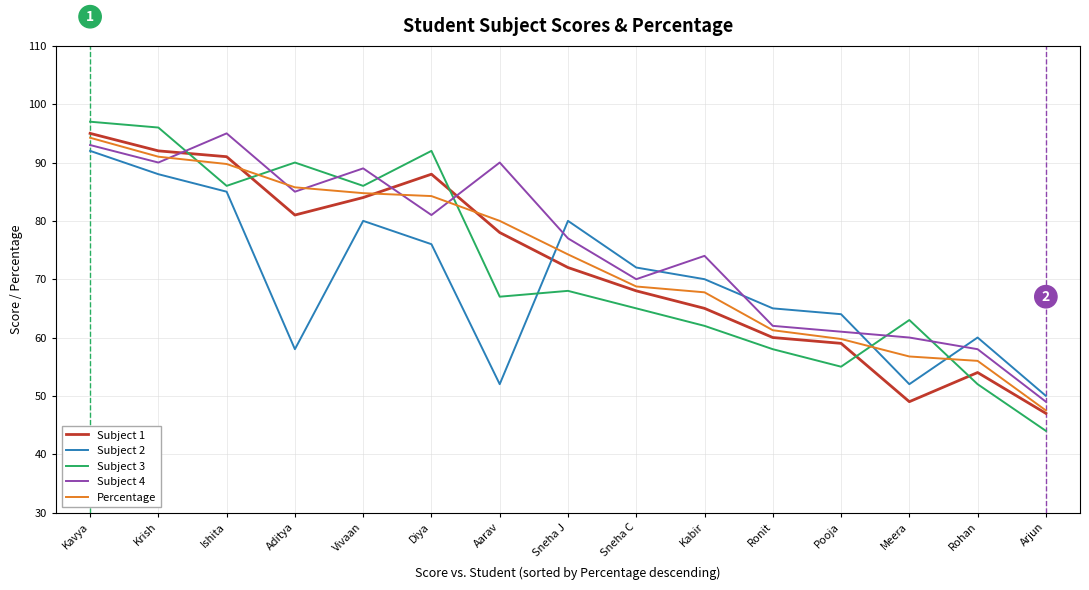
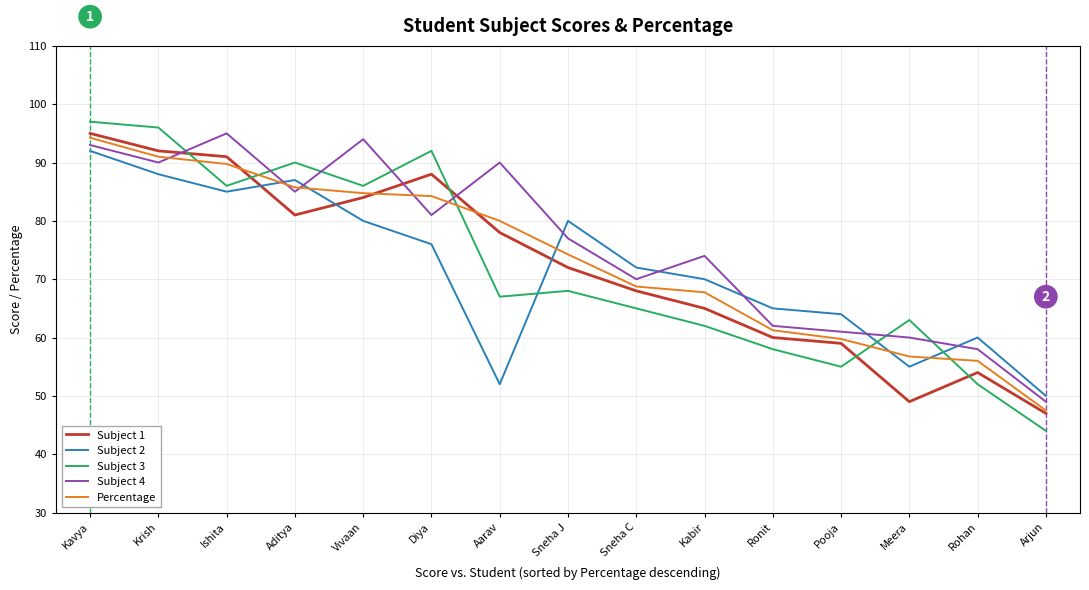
Subject 2, Aditya: 58 -> 87
Subject 4, Vivaan: 89 -> 94
Subject 2, Meera: 52 -> 55
